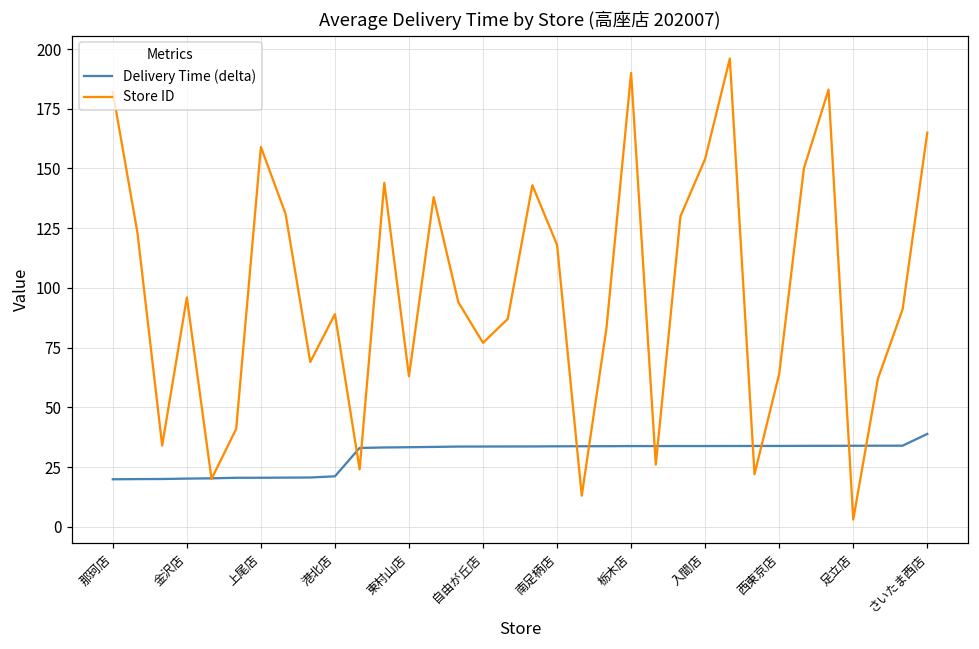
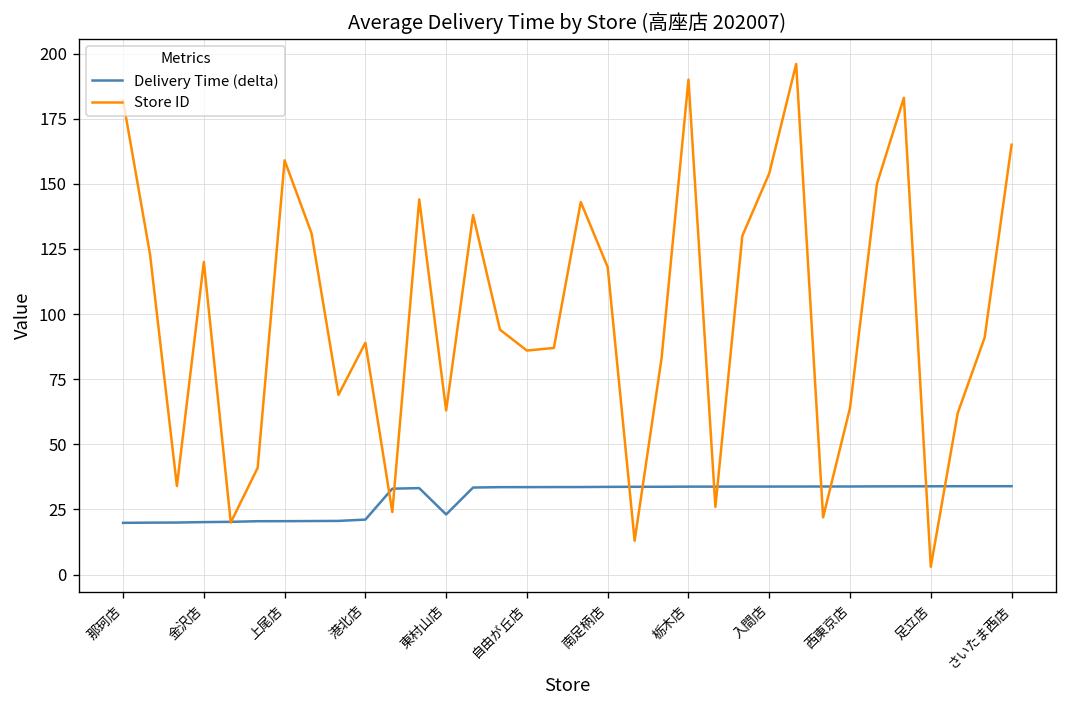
Store ID, 金沢店: 96 -> 120
Delivery Time (delta), 東村山店: 33 -> 23
Store ID, 自由が丘店: 77 -> 86
Delivery Time (delta), さいたま西店: 39 -> 34
